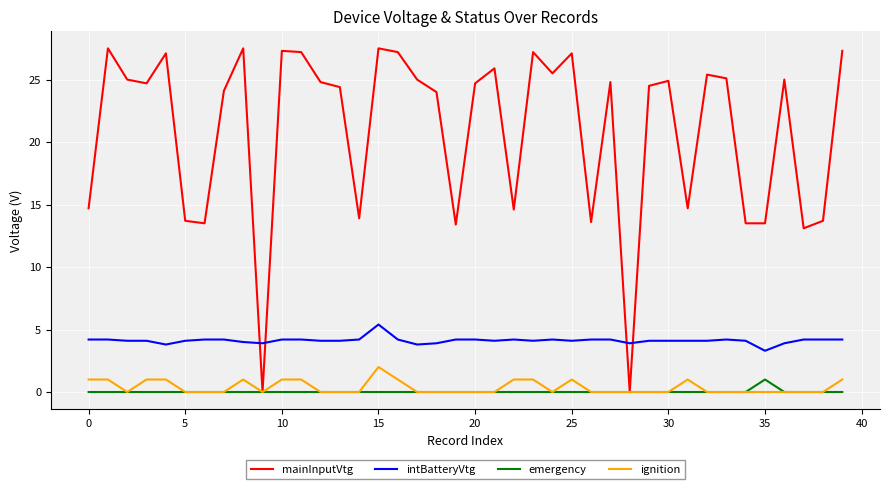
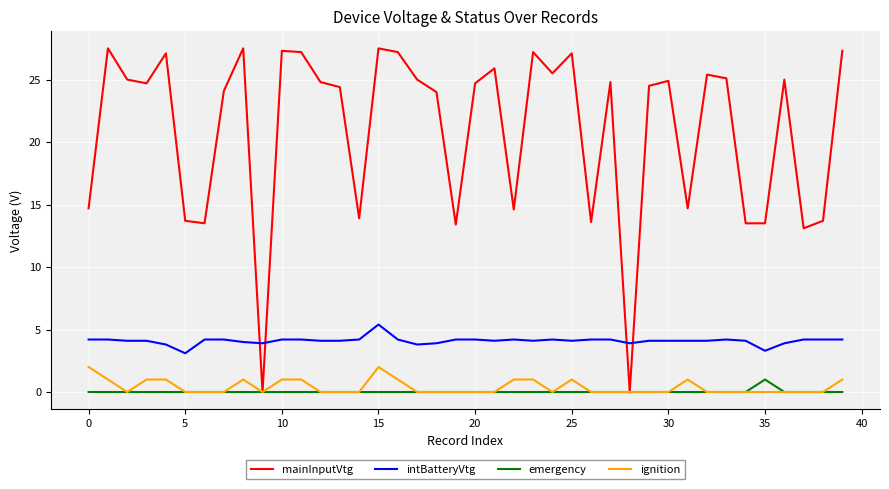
ignition, 0: 1 -> 2
intBatteryVtg, 5: 4.1 -> 3.1
